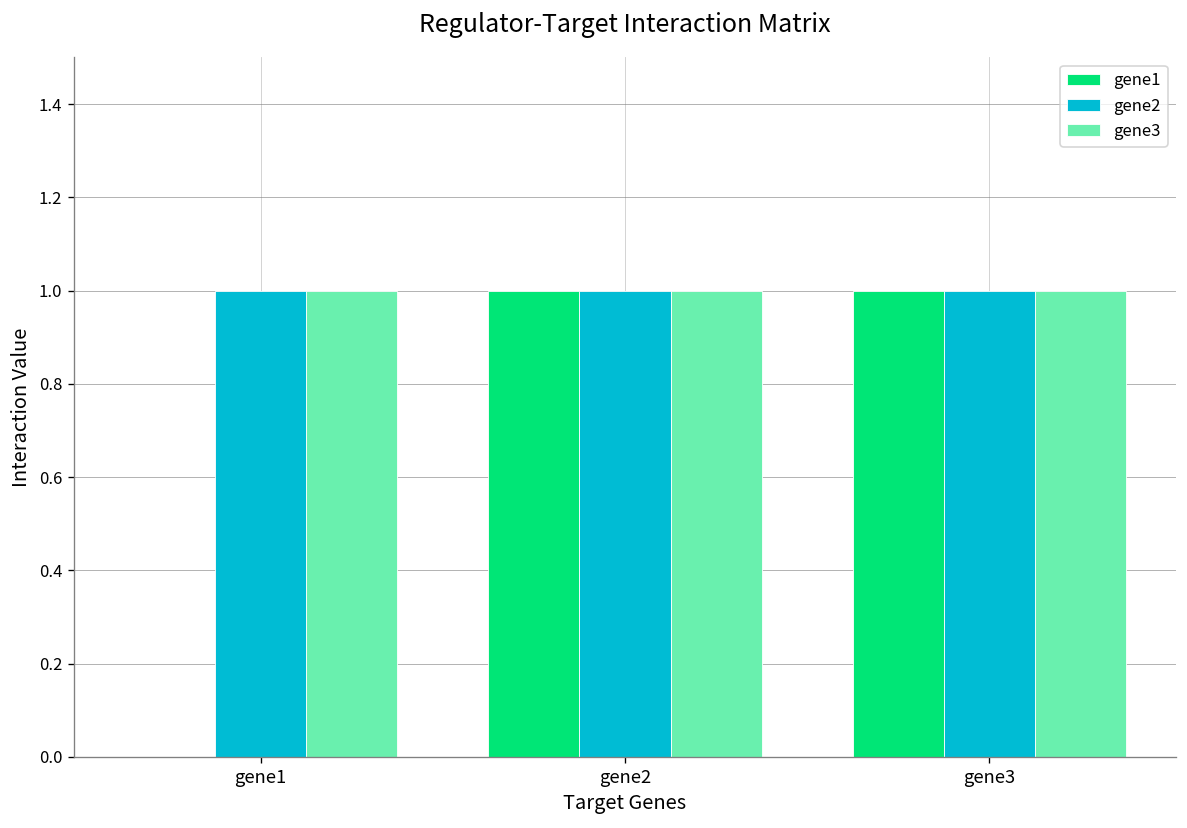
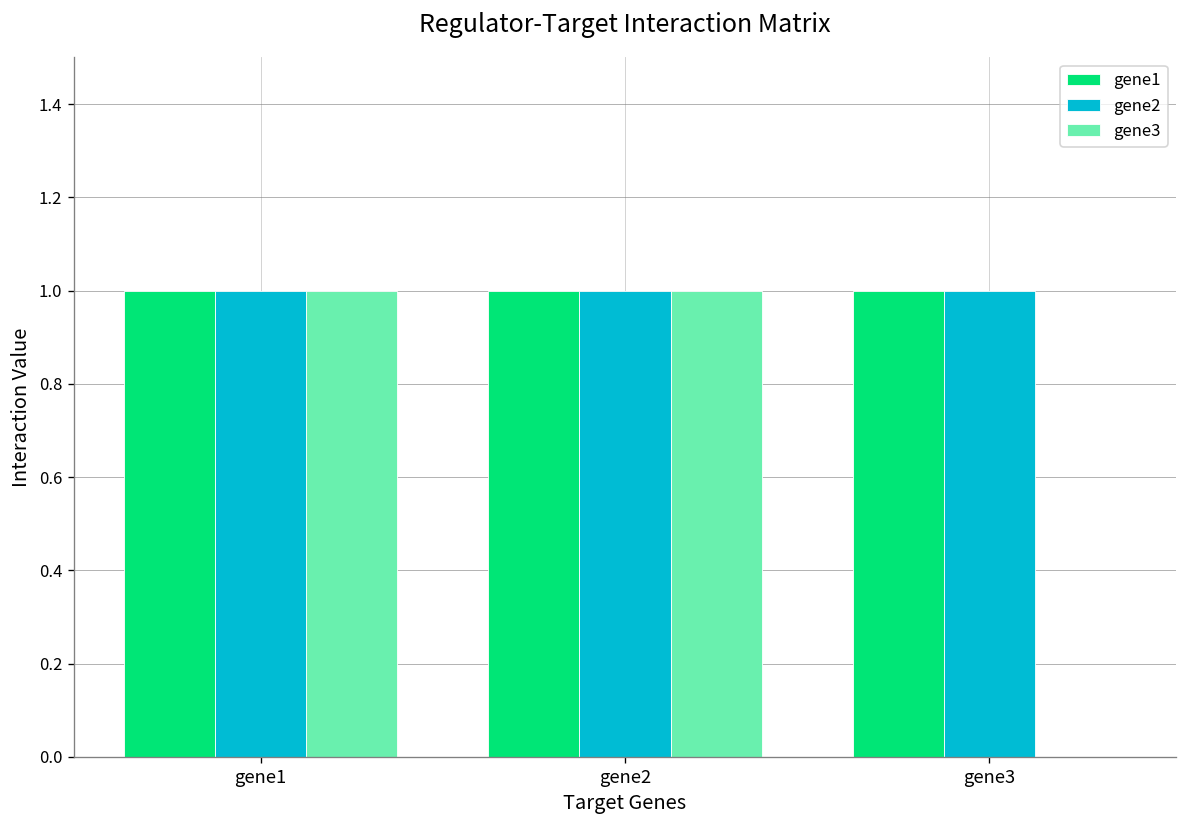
gene1, gene1: 0 -> 1
gene3, gene3: 1 -> 0
